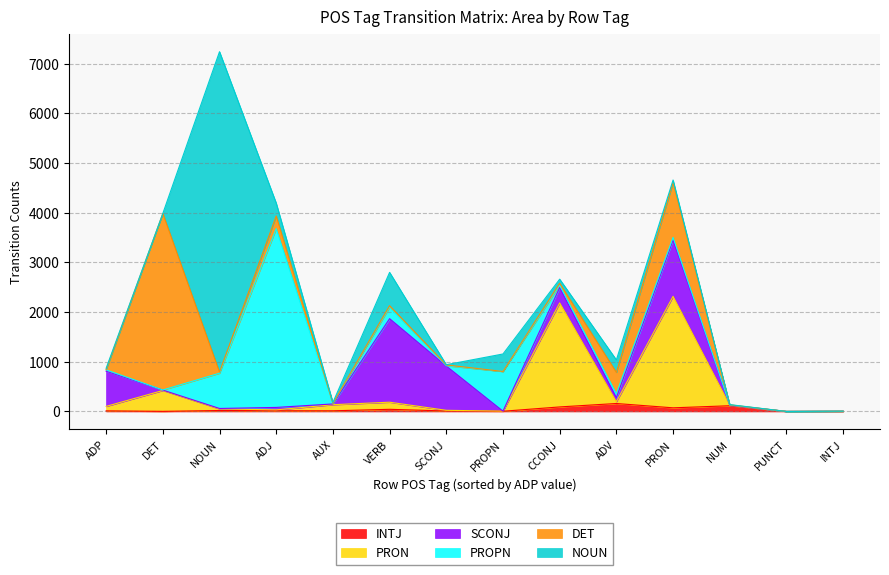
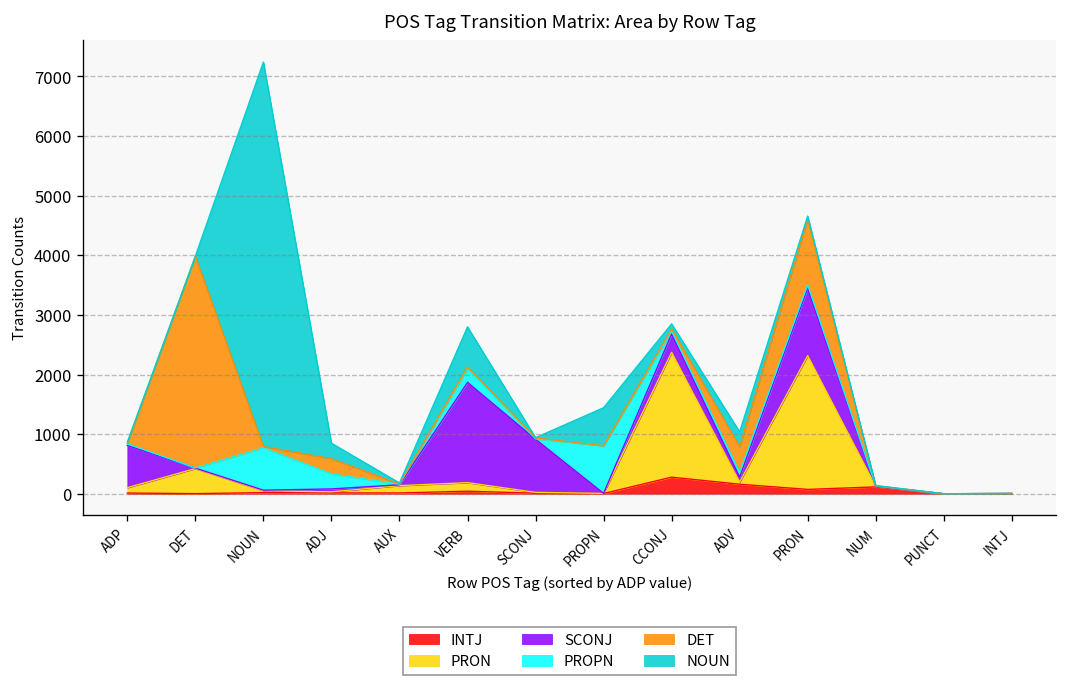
PROPN, ADJ: 3600 -> 300
NOUN, PROPN: 400 -> 600
INTJ, CCONJ: 100 -> 300
